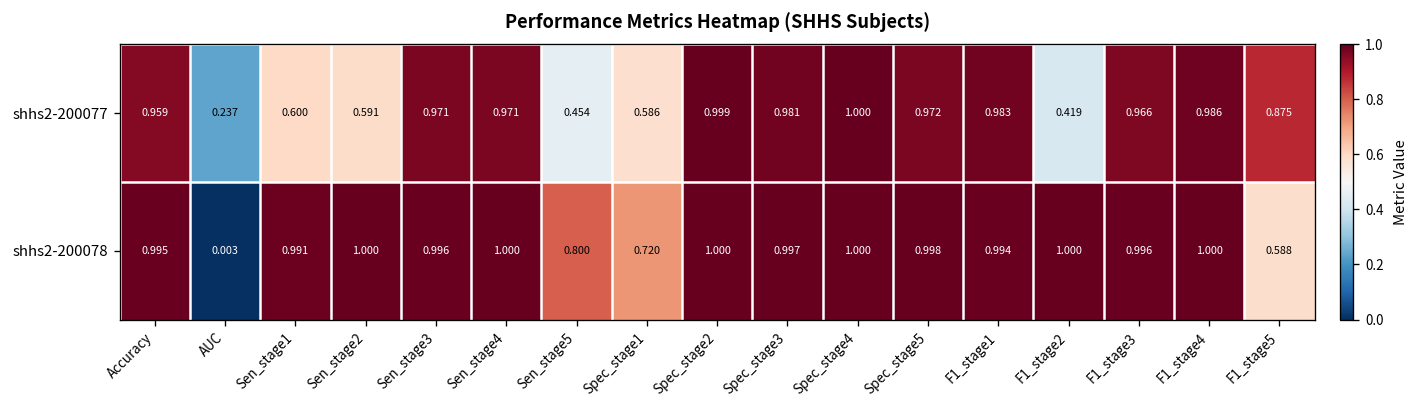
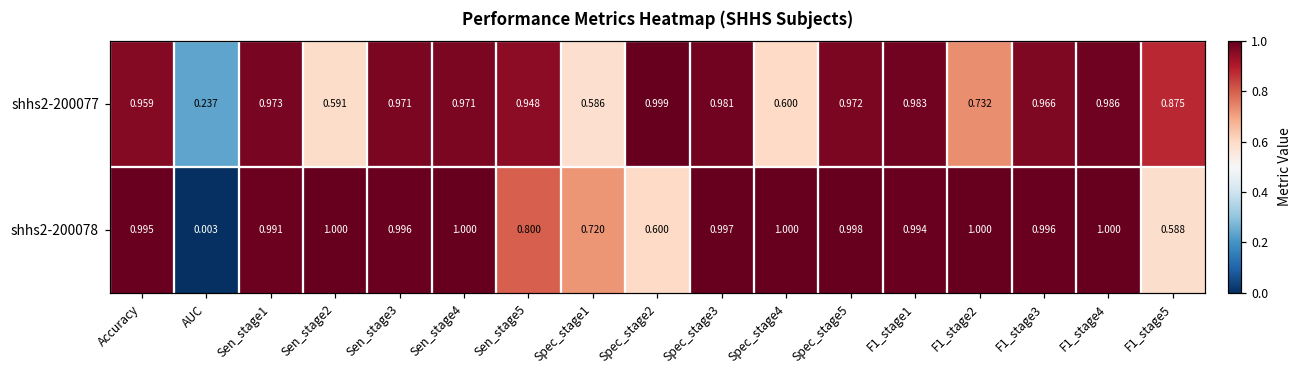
shhs2-200077, Sen_stage1: 0.600 -> 0.973
shhs2-200077, Sen_stage5: 0.454 -> 0.948
shhs2-200077, Spec_stage4: 1.000 -> 0.600
shhs2-200077, F1_stage2: 0.419 -> 0.732
shhs2-200078, Spec_stage2: 1.000 -> 0.600
